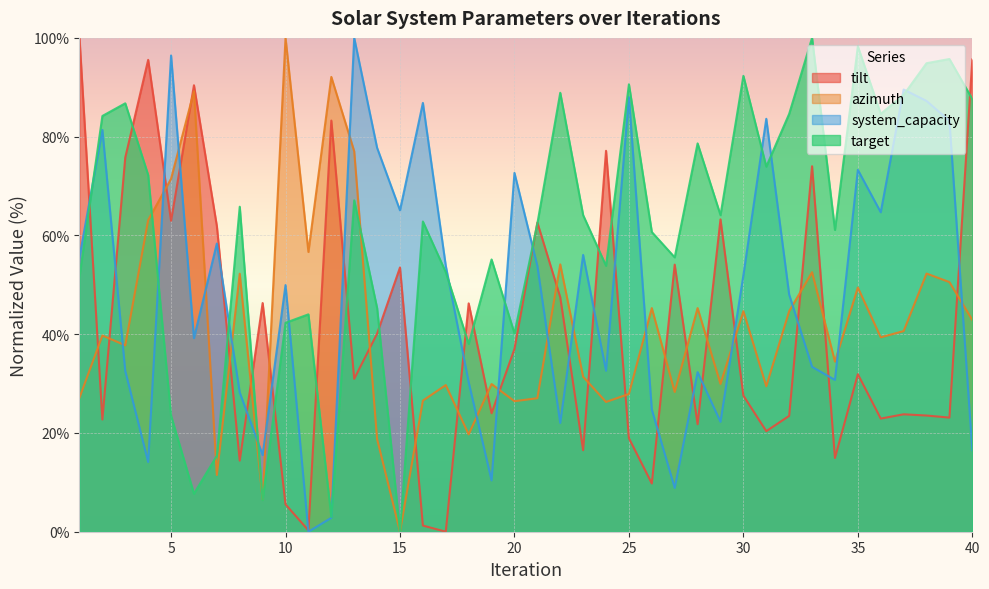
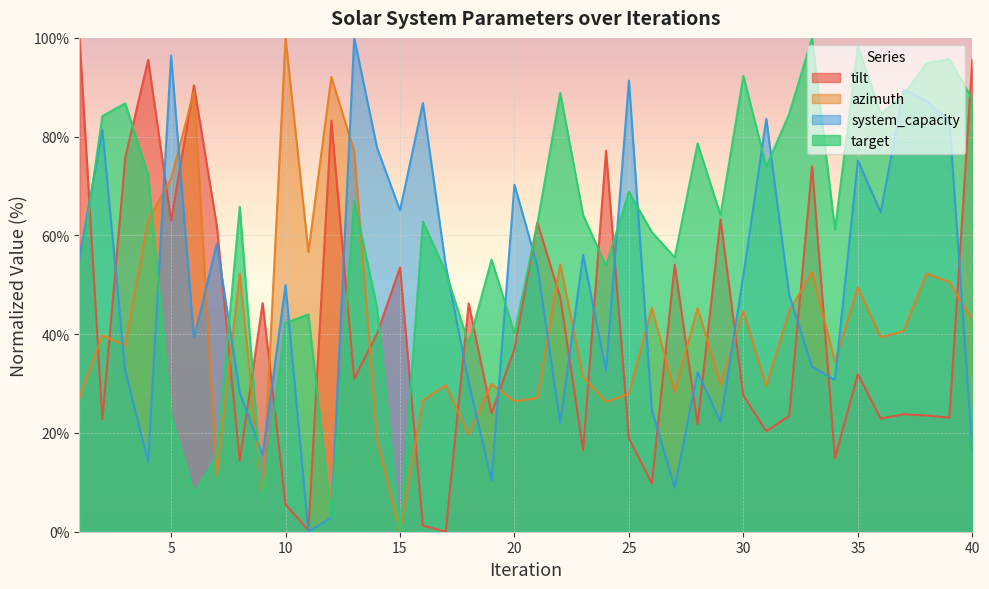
system_capacity, 20: 73% -> 70%
system_capacity, 25: 88% -> 91%
target, 25: 91% -> 69%
system_capacity, 35: 73% -> 75%
